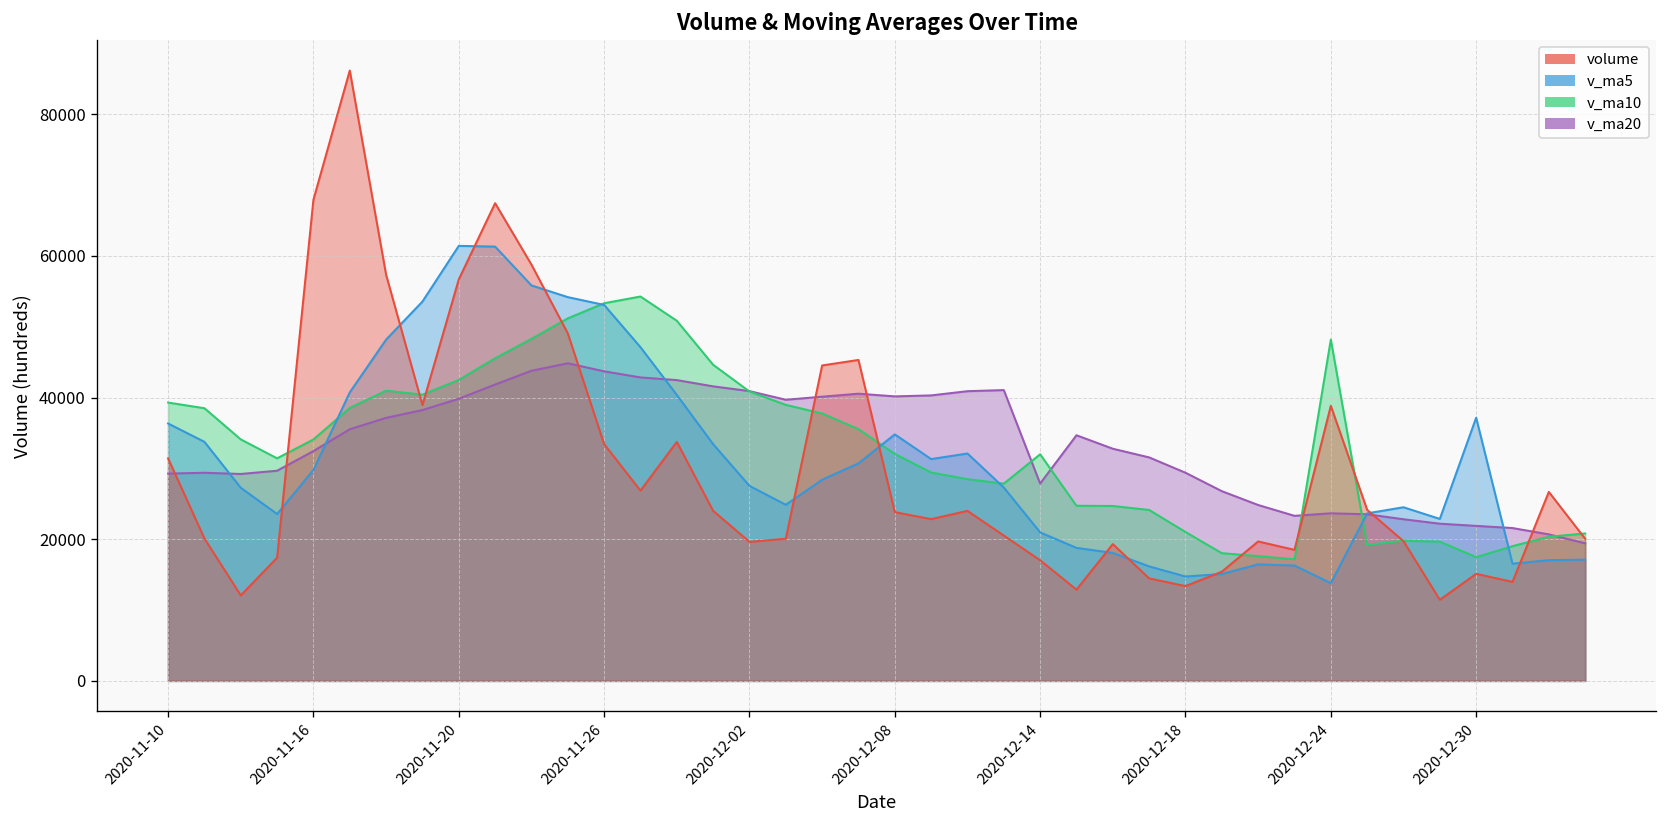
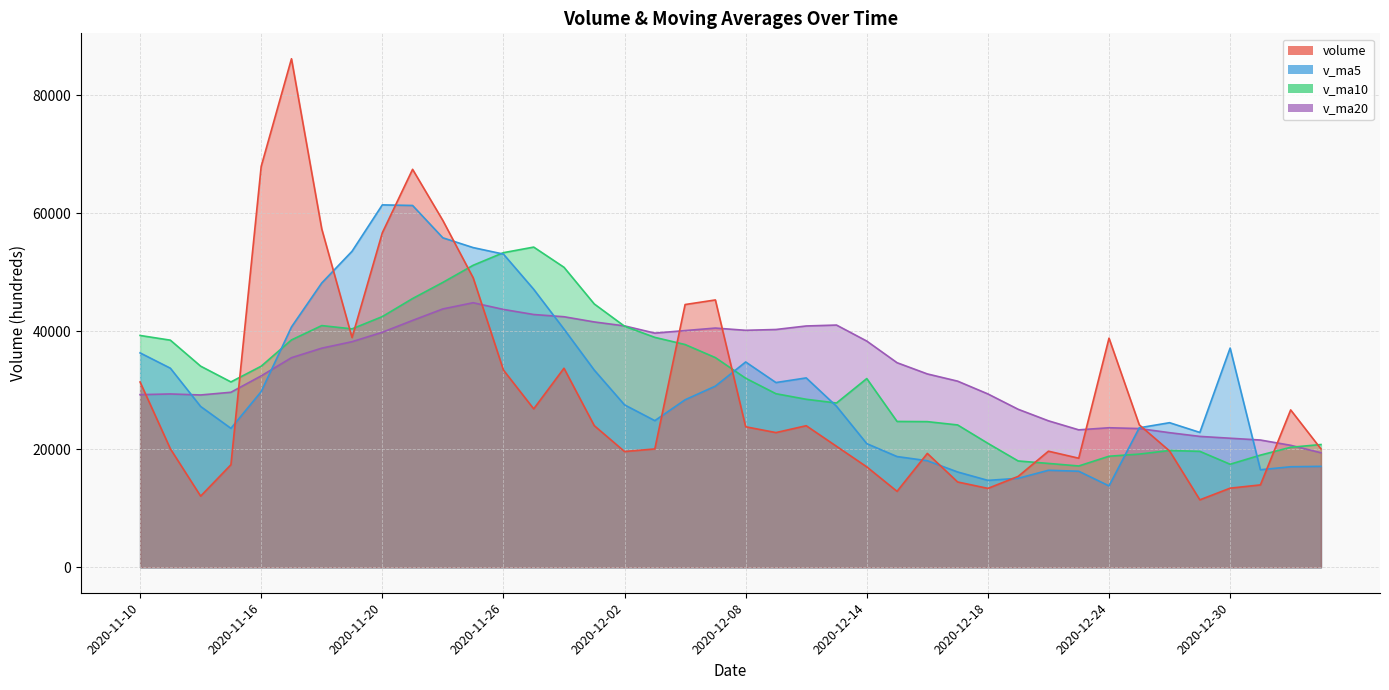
v_ma20, 2020-12-14: 28000 -> 38000
v_ma10, 2020-12-24: 48000 -> 19000
volume, 2020-12-30: 15000 -> 13000
